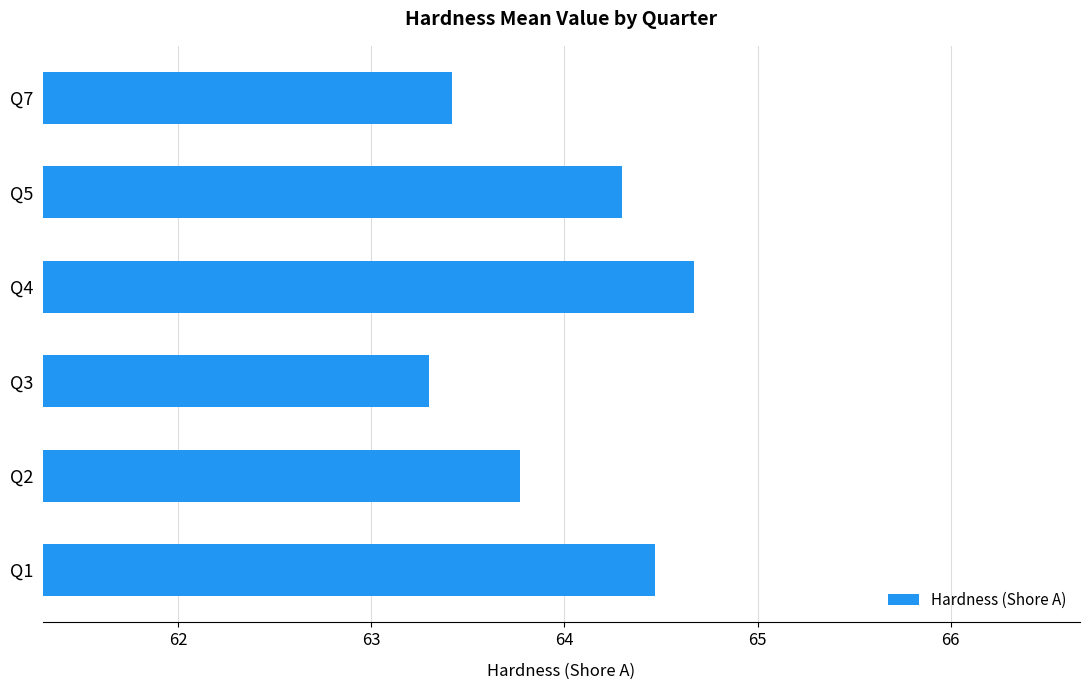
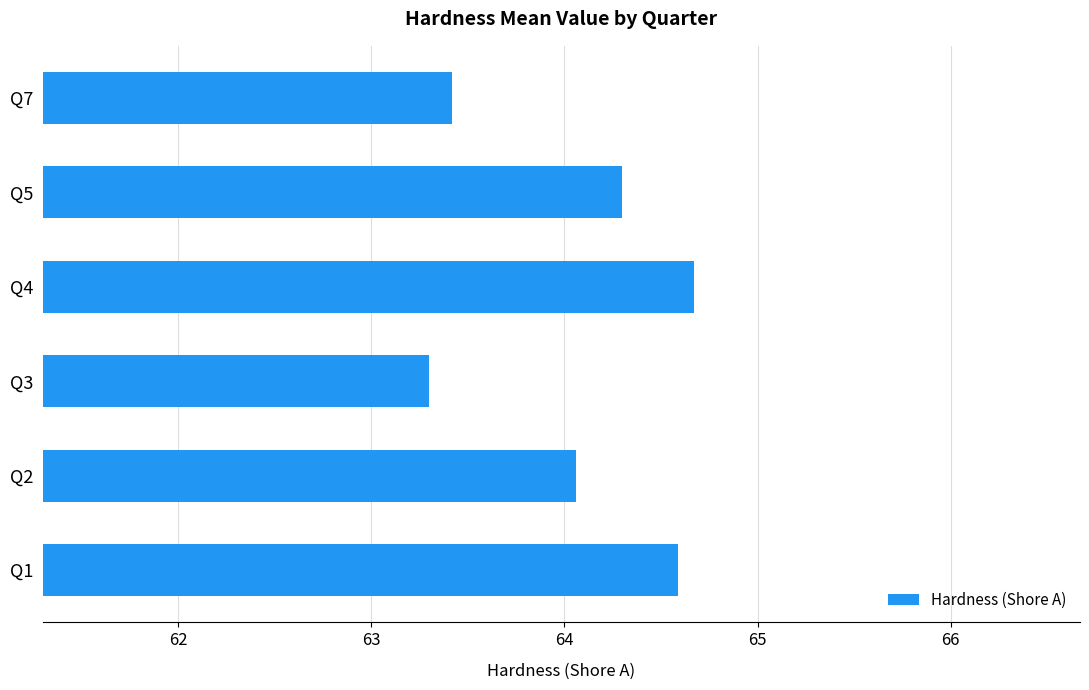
Q2: 63.77 -> 64.06
Q1: 64.47 -> 64.59
